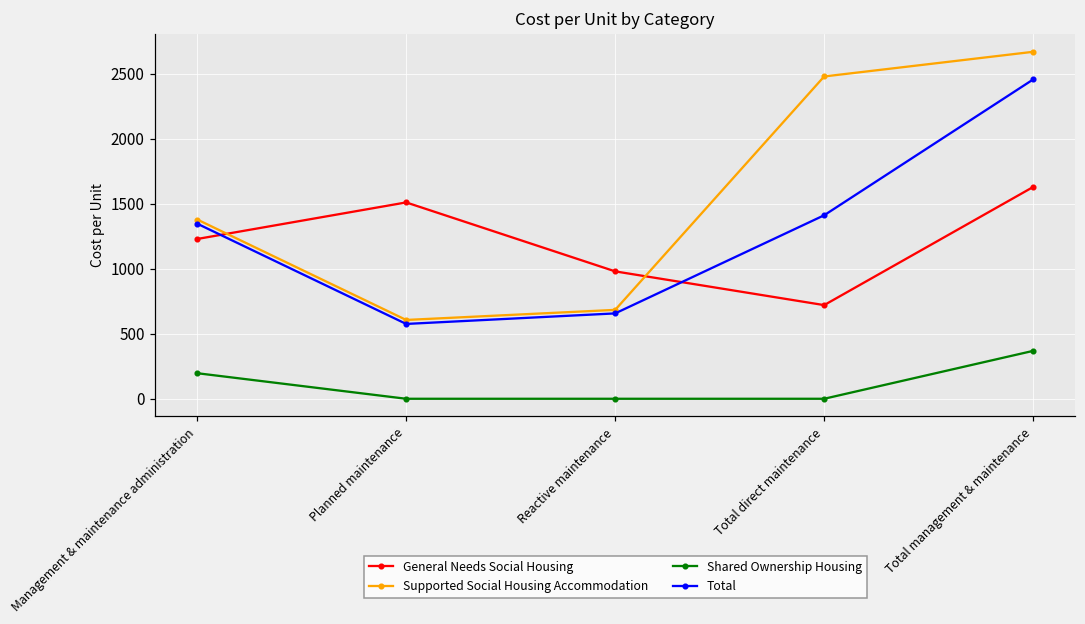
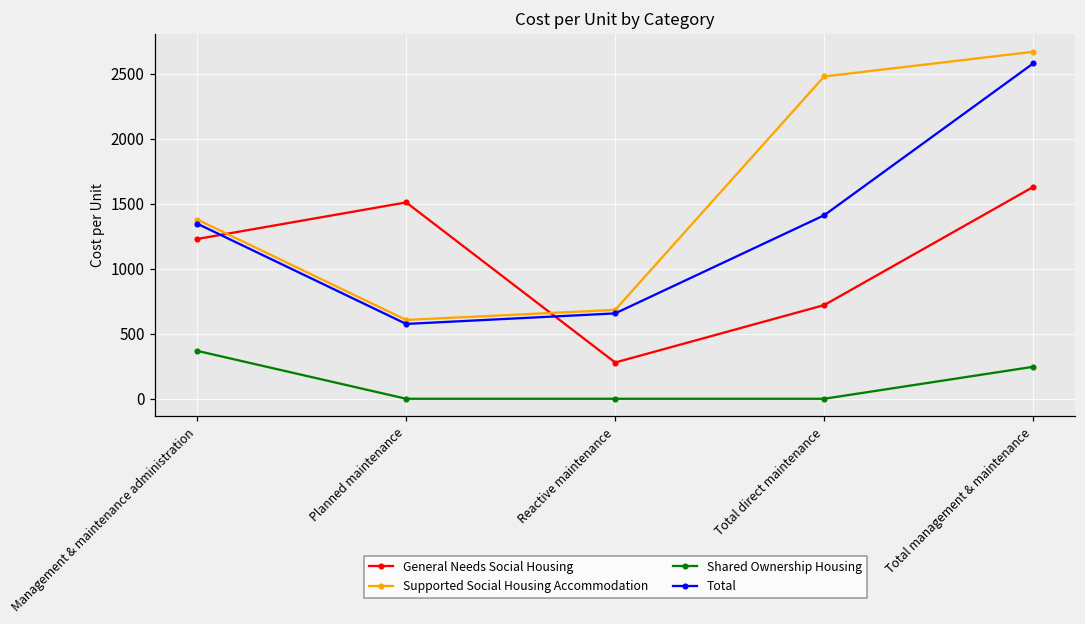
Shared Ownership Housing, Management & maintenance administration: 200 -> 370
General Needs Social Housing, Reactive maintenance: 980 -> 280
Shared Ownership Housing, Total management & maintenance: 370 -> 250
Total, Total management & maintenance: 2460 -> 2580
